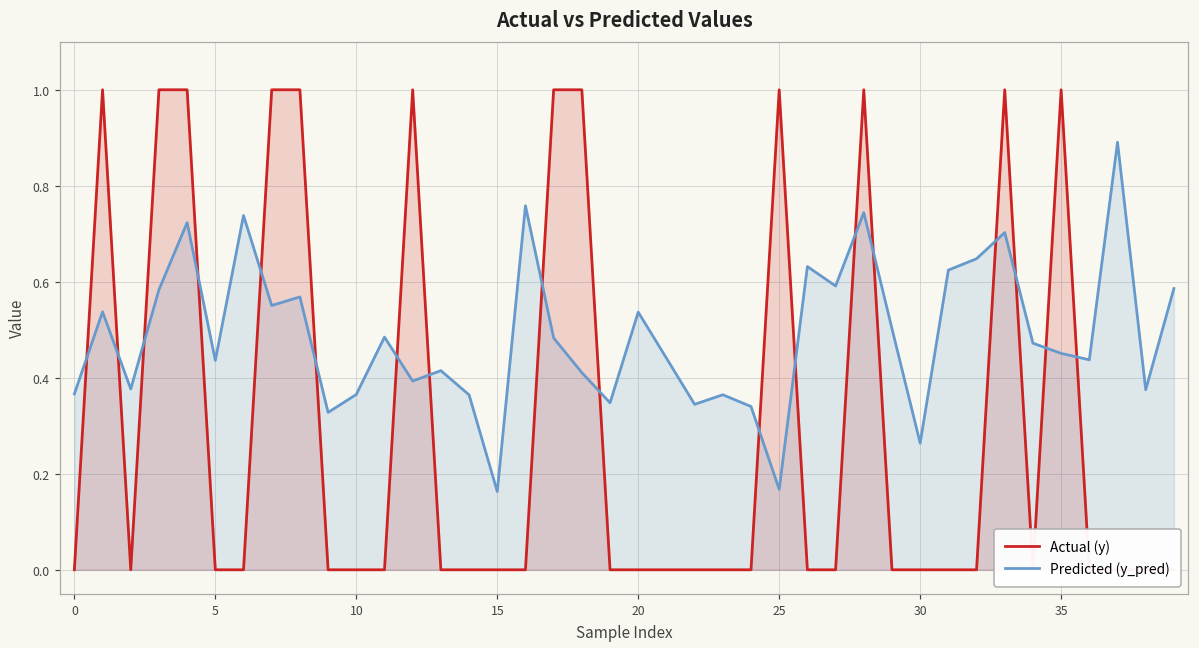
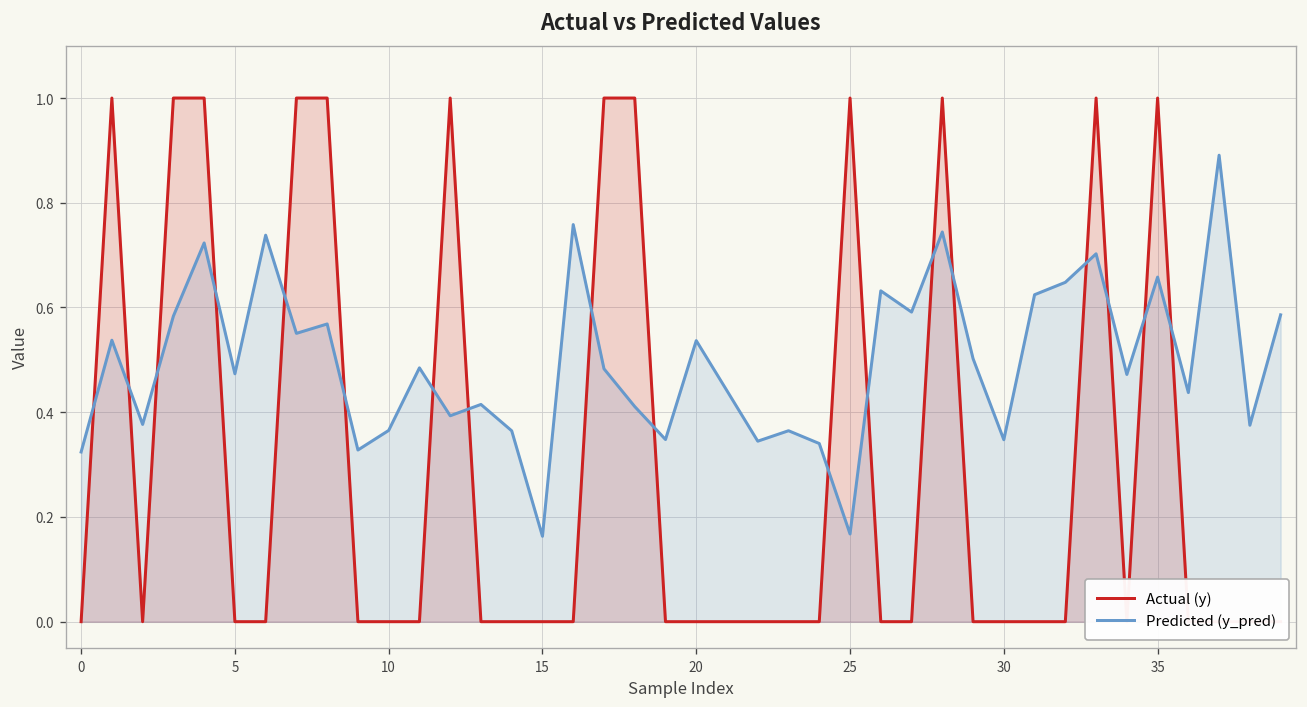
Predicted (y_pred), 0: 0.37 -> 0.32
Predicted (y_pred), 5: 0.44 -> 0.47
Predicted (y_pred), 30: 0.26 -> 0.35
Predicted (y_pred), 35: 0.45 -> 0.66
